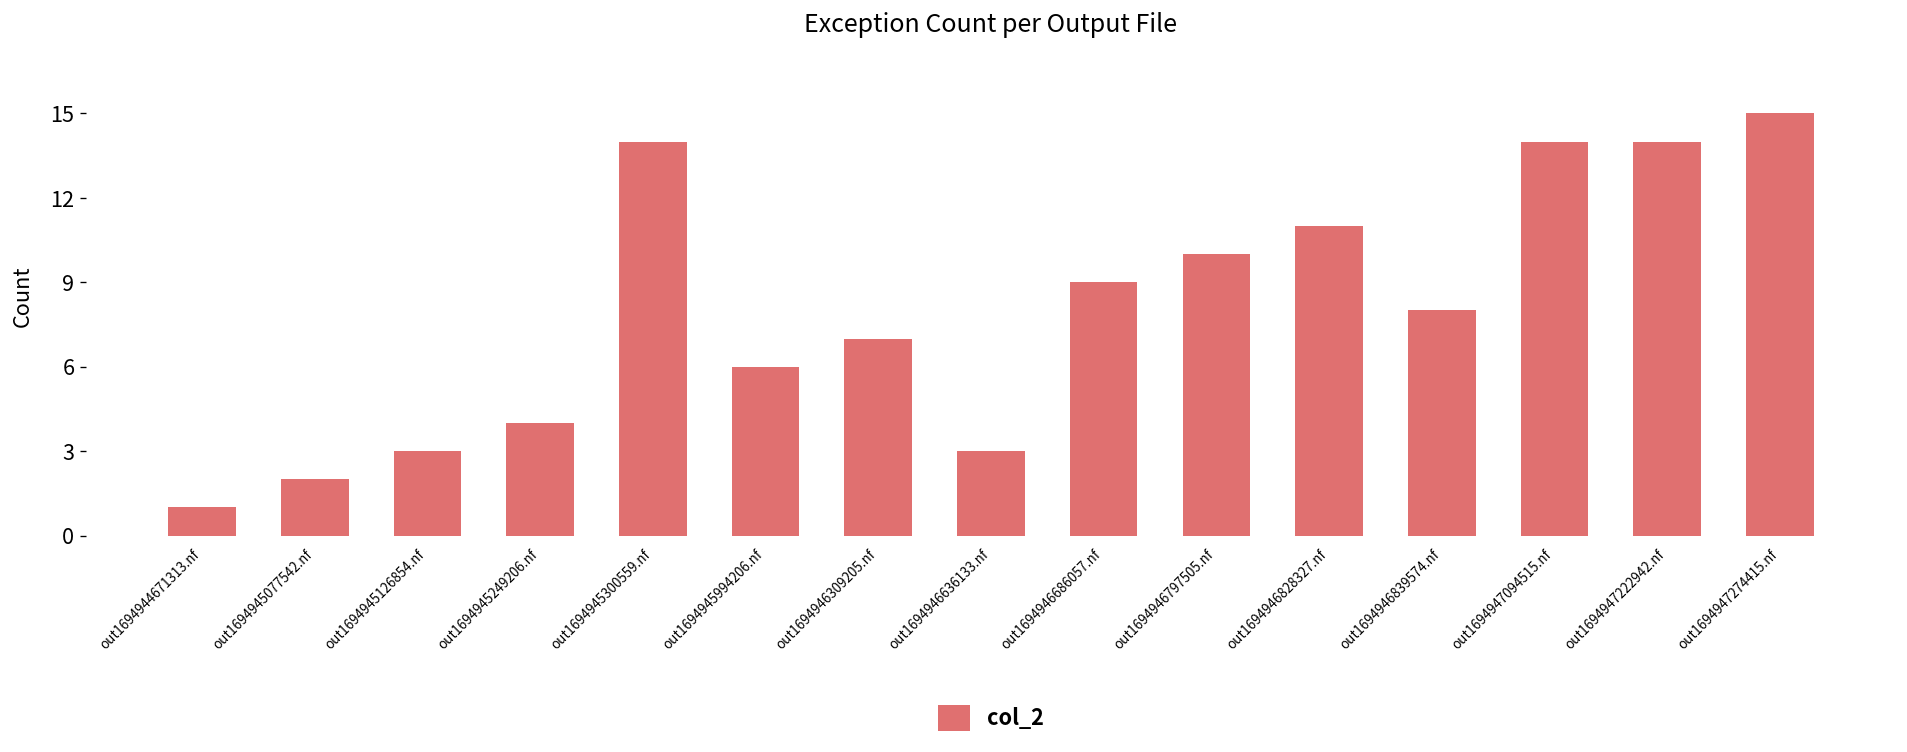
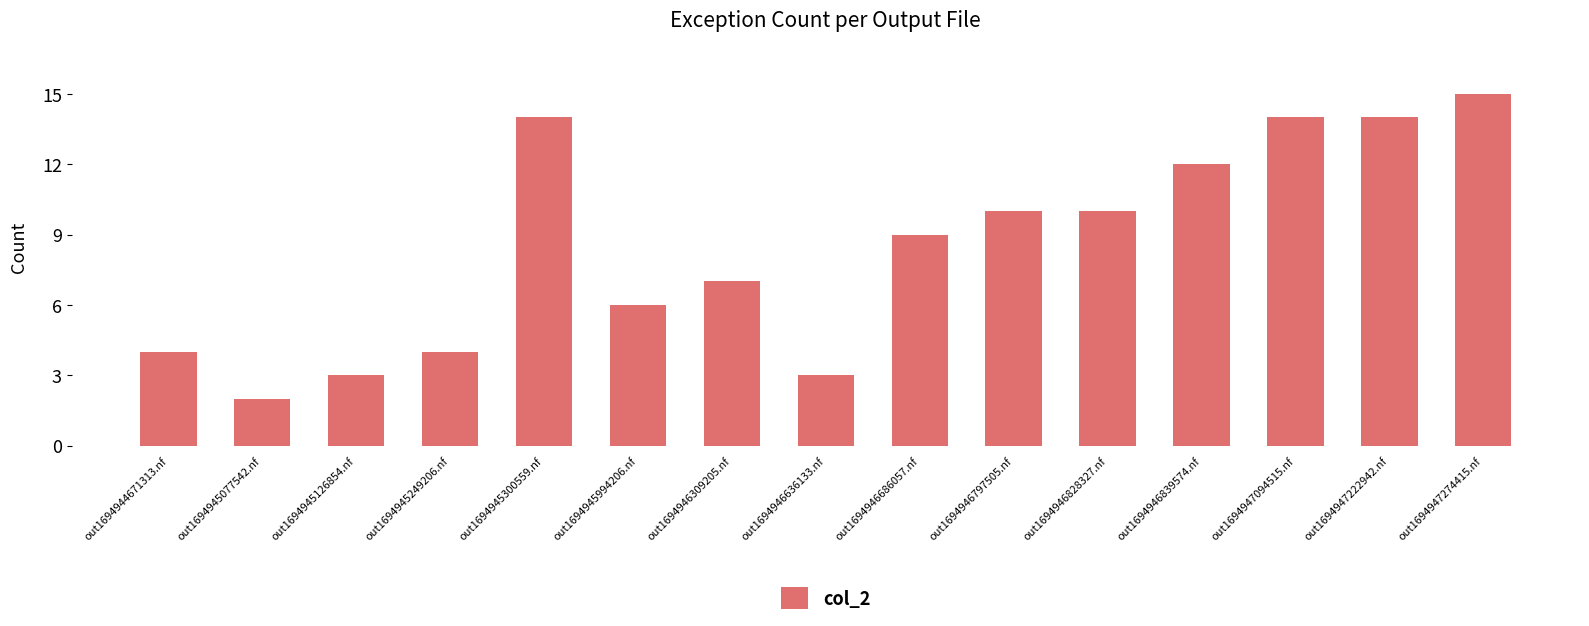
out1694944671313.nf: 1 -> 4
out1694946828327.nf: 11 -> 10
out1694946839574.nf: 8 -> 12
